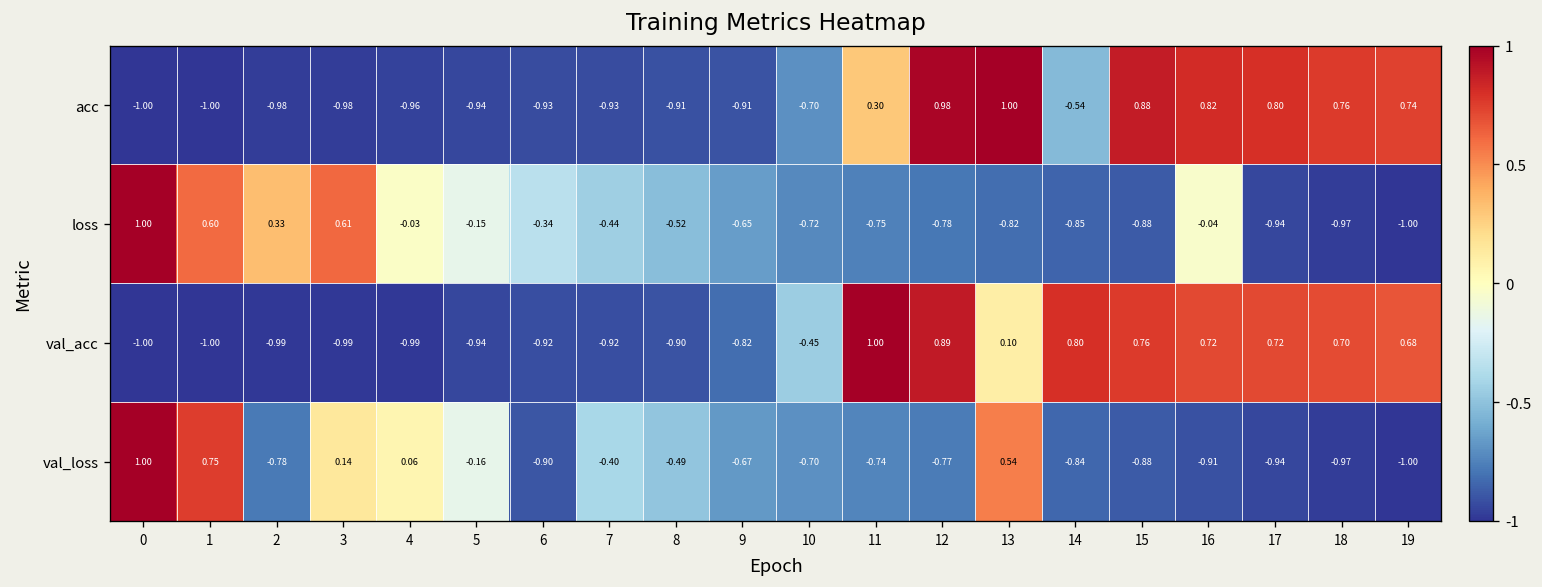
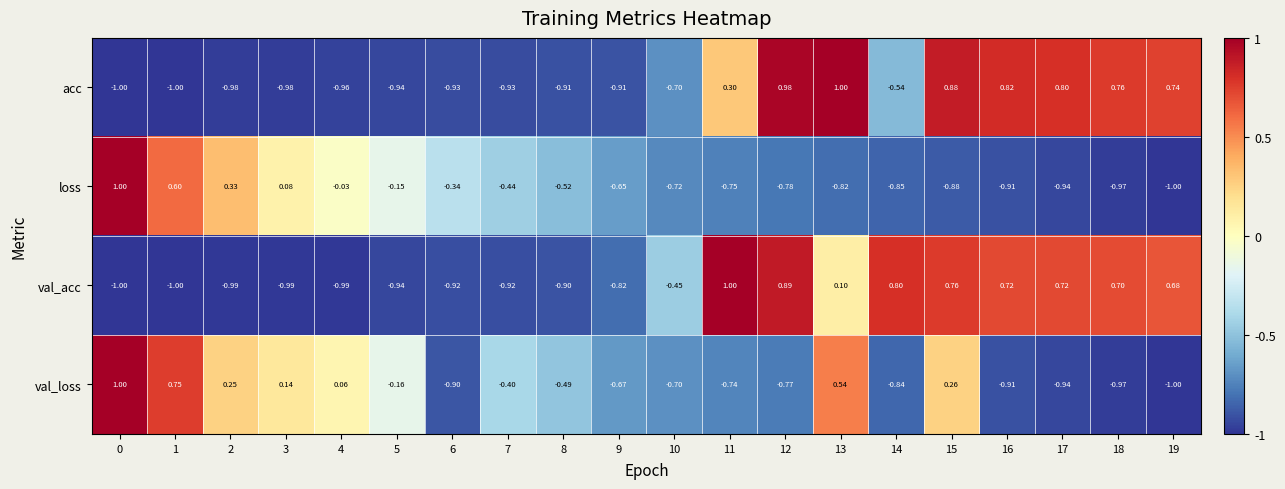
loss, 3: 0.61 -> 0.08
loss, 16: -0.04 -> -0.91
val_loss, 2: -0.78 -> 0.25
val_loss, 15: -0.88 -> 0.26
